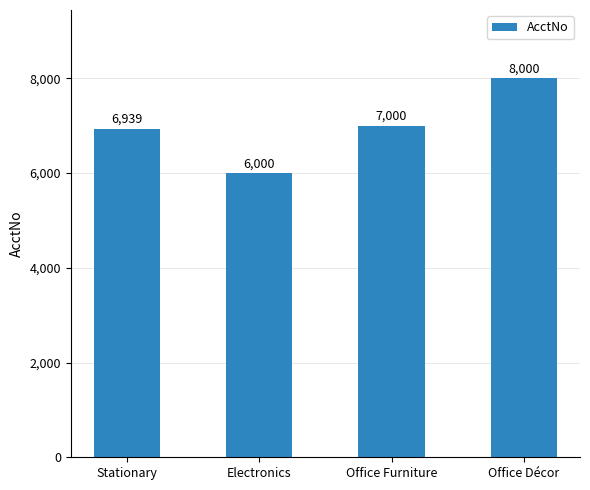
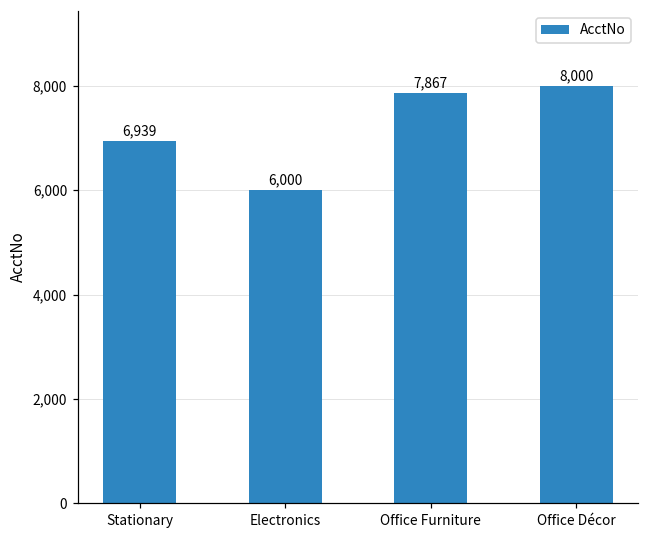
Office Furniture: 7,000 -> 7,867
